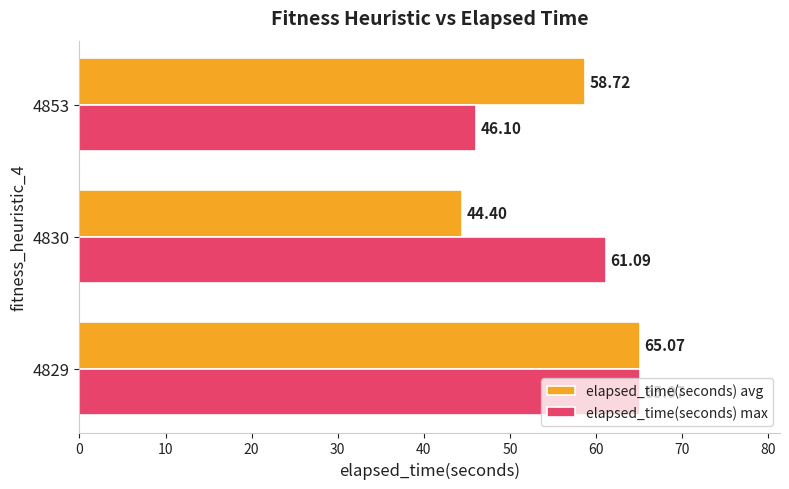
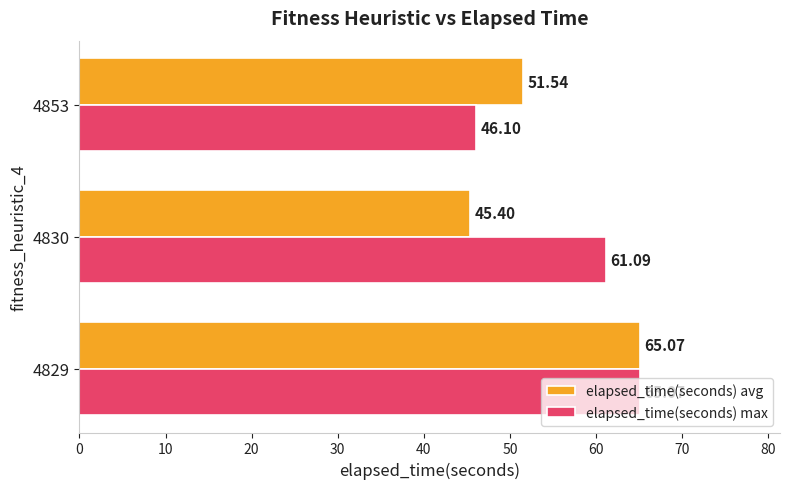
elapsed_time(seconds) avg, 4853: 58.72 -> 51.54
elapsed_time(seconds) avg, 4830: 44.40 -> 45.40
